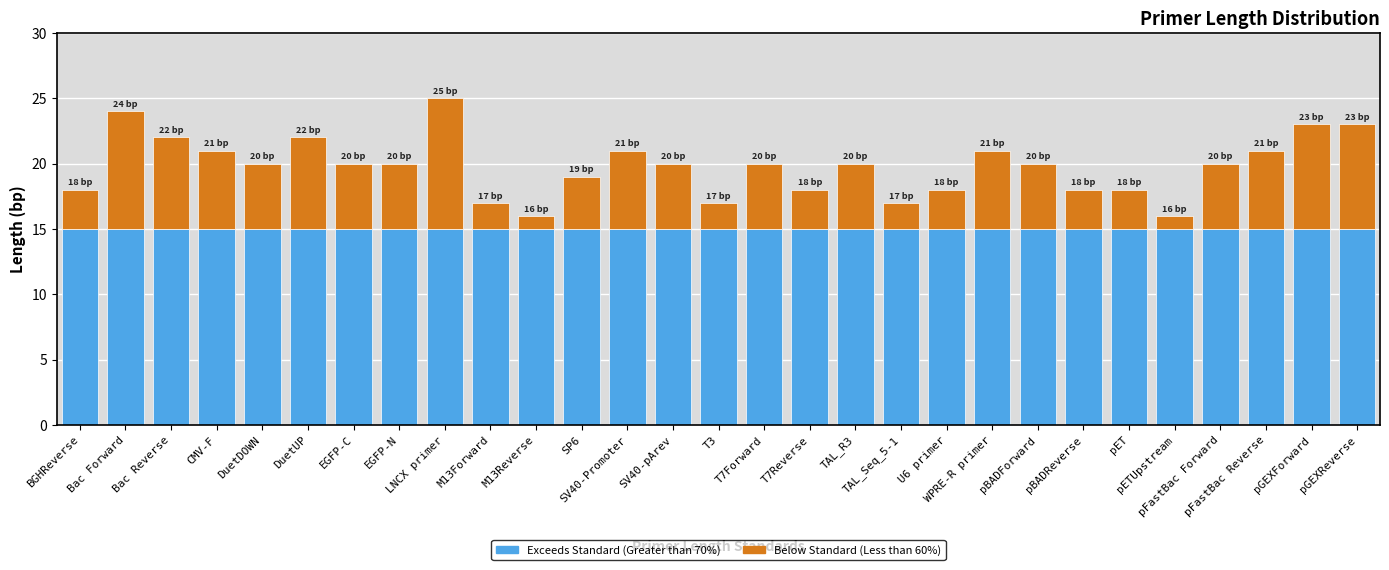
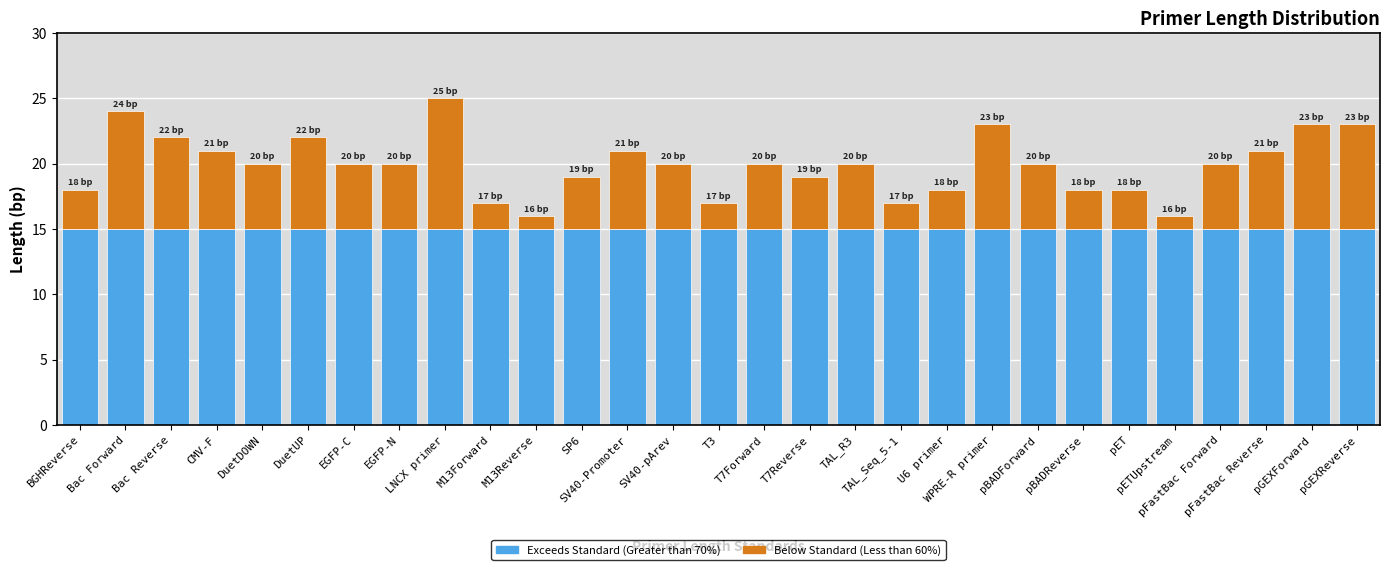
Below Standard (Less than 60%), T7Reverse: 18 -> 19
Below Standard (Less than 60%), WPRE-R primer: 21 -> 23
